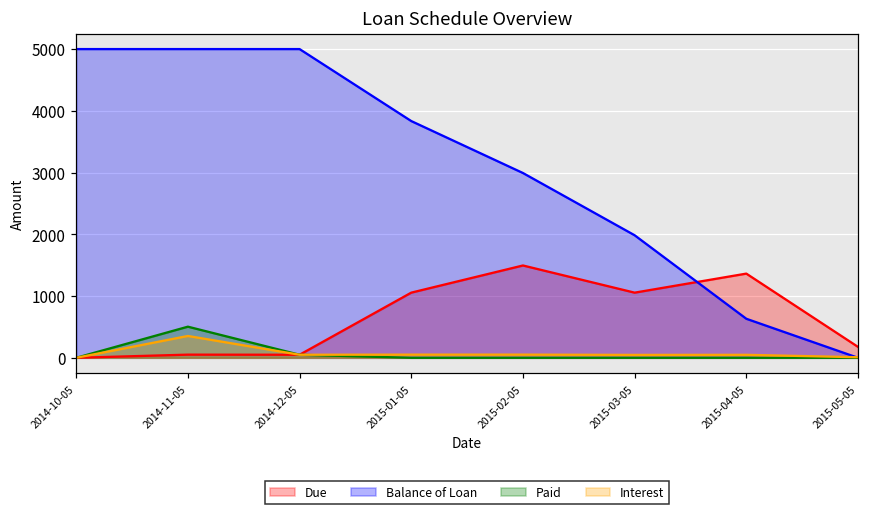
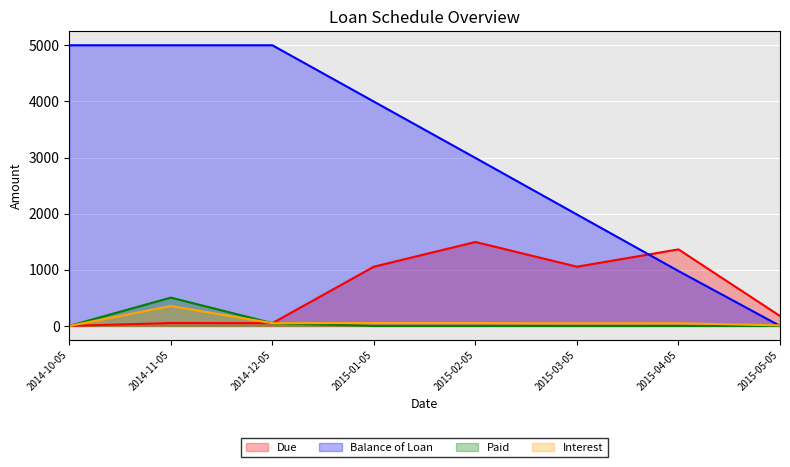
Balance of Loan, 2015-01-05: 3800 -> 4000
Balance of Loan, 2015-04-05: 600 -> 1000
